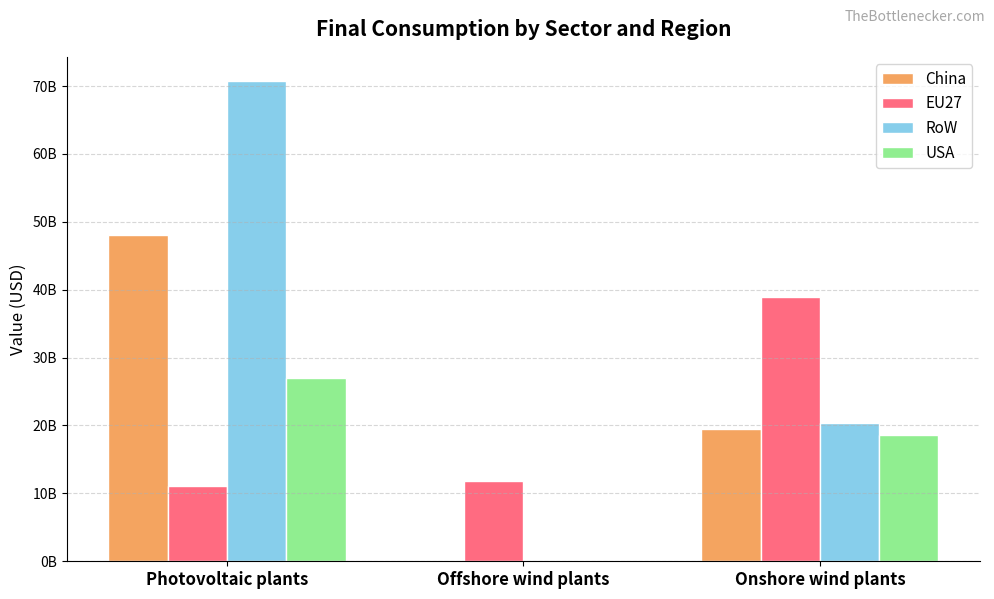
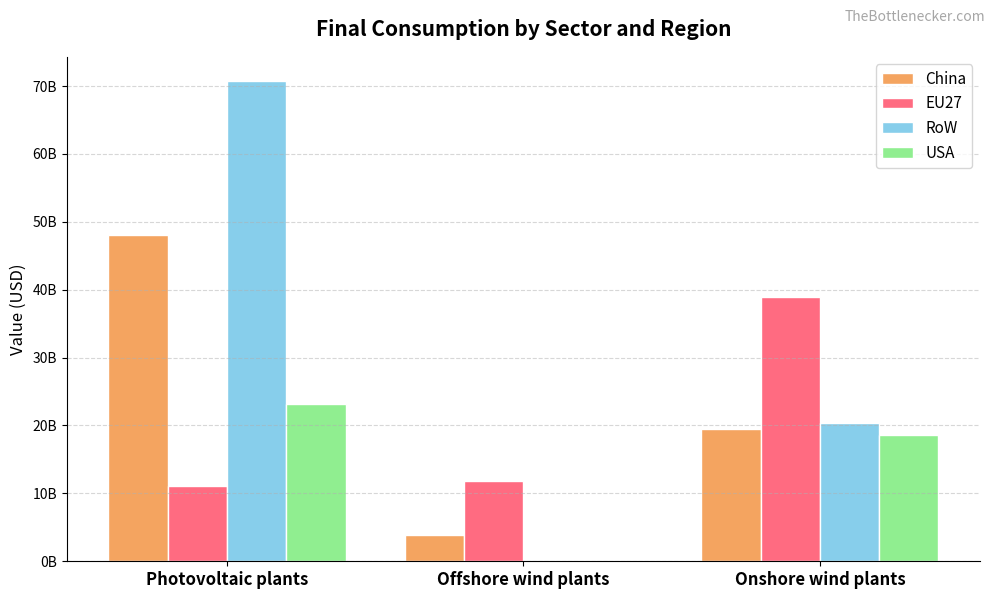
USA, Photovoltaic plants: 27000000000 -> 23000000000
China, Offshore wind plants: 0 -> 4000000000
